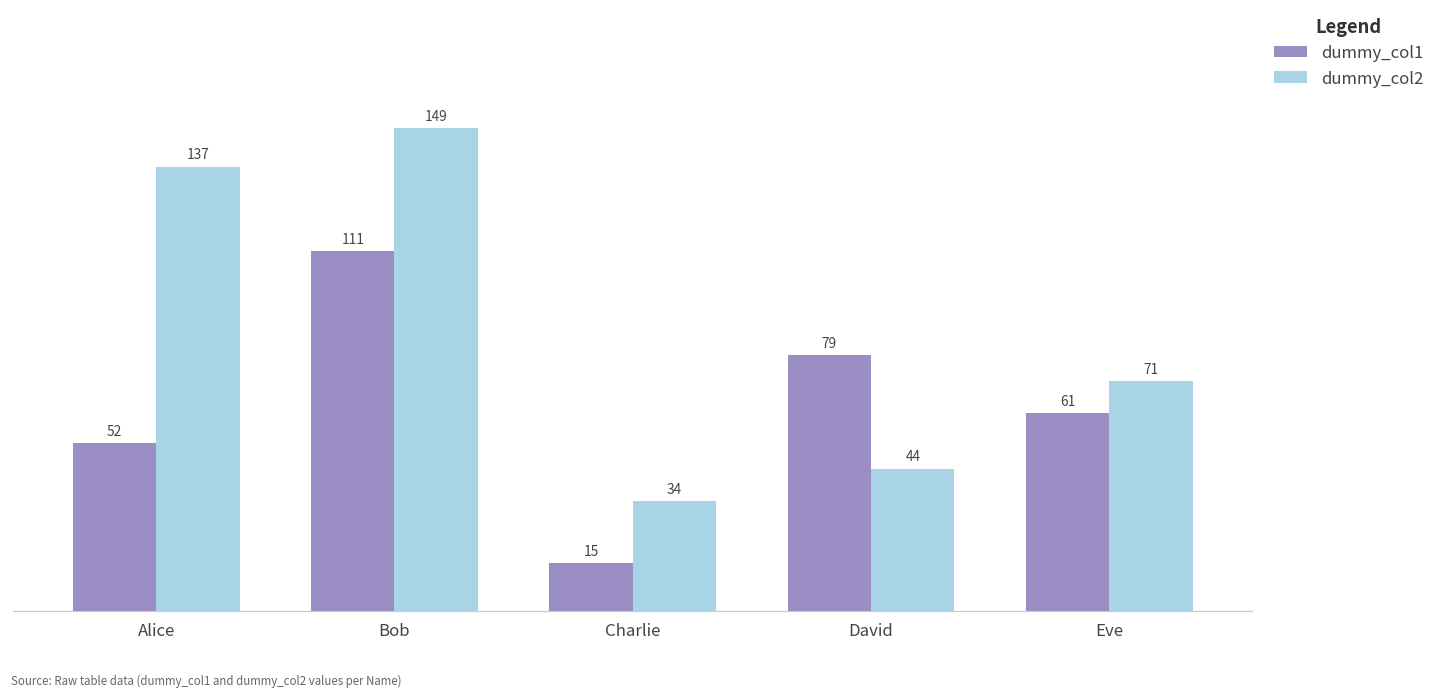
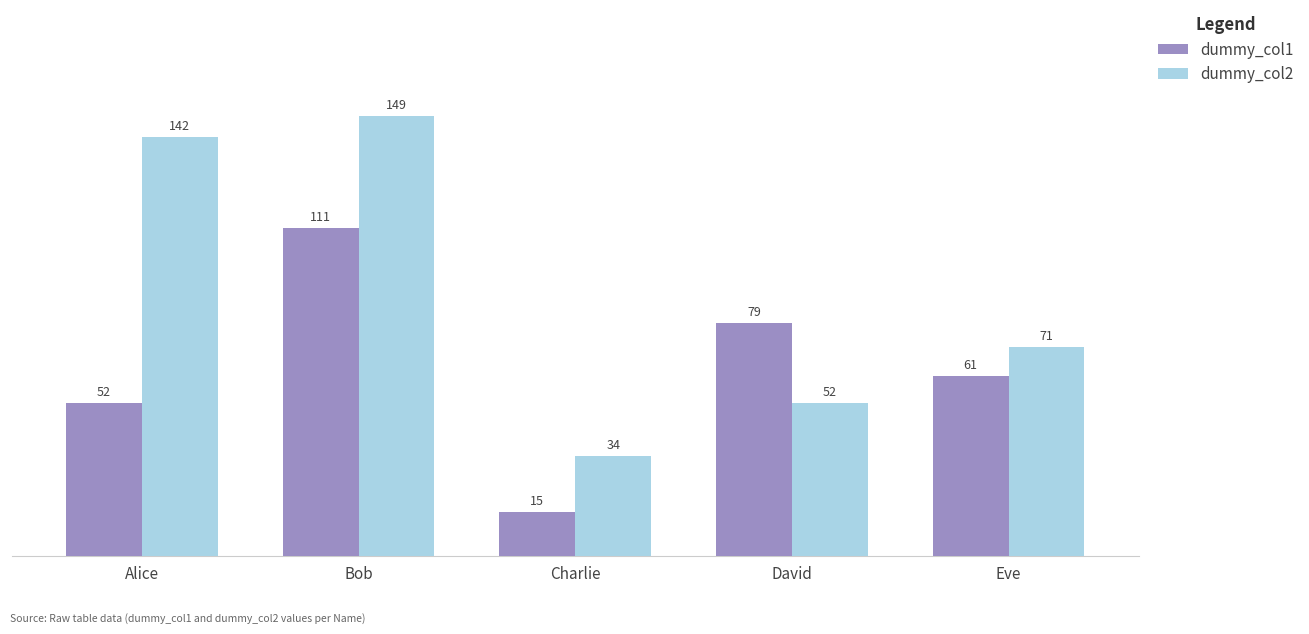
dummy_col2, Alice: 137 -> 142
dummy_col2, David: 44 -> 52
